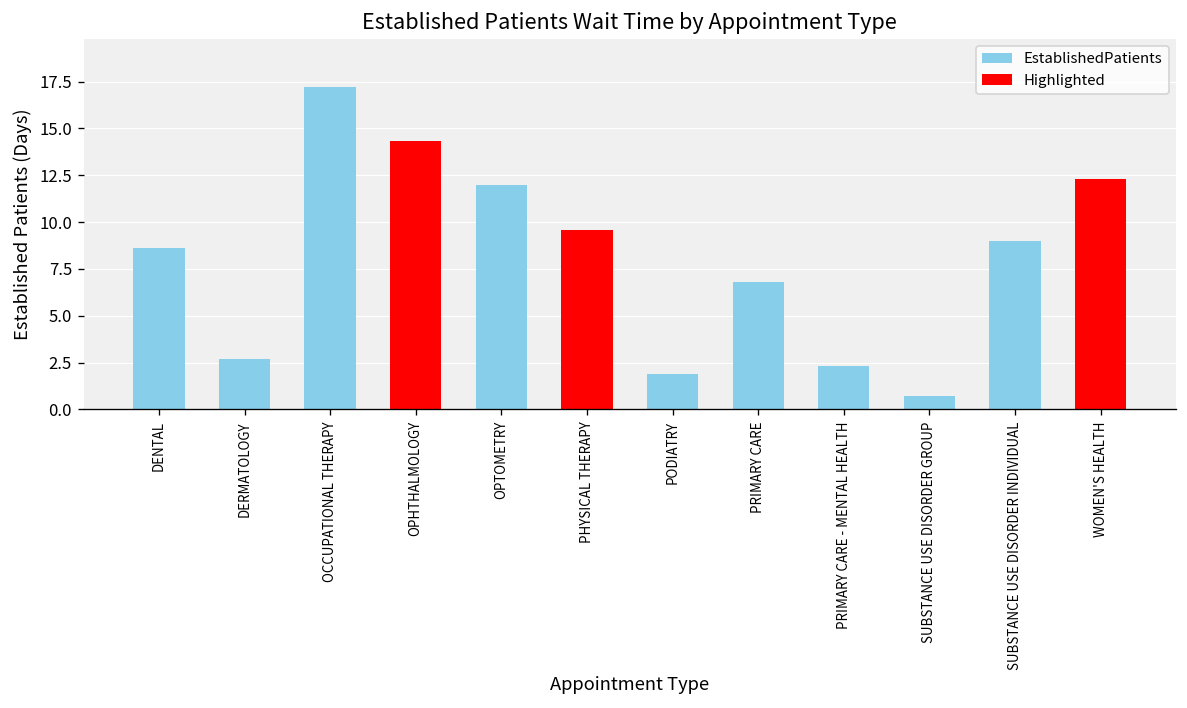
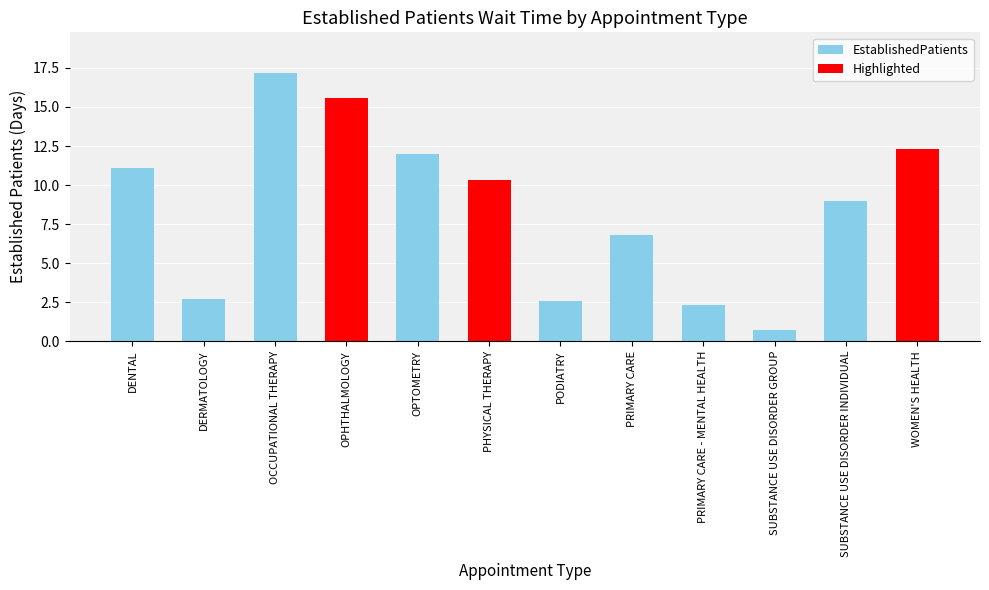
DENTAL: 8.6 -> 11.1
OPHTHALMOLOGY: 14.3 -> 15.6
PHYSICAL THERAPY: 9.6 -> 10.3
PODIATRY: 1.9 -> 2.6
